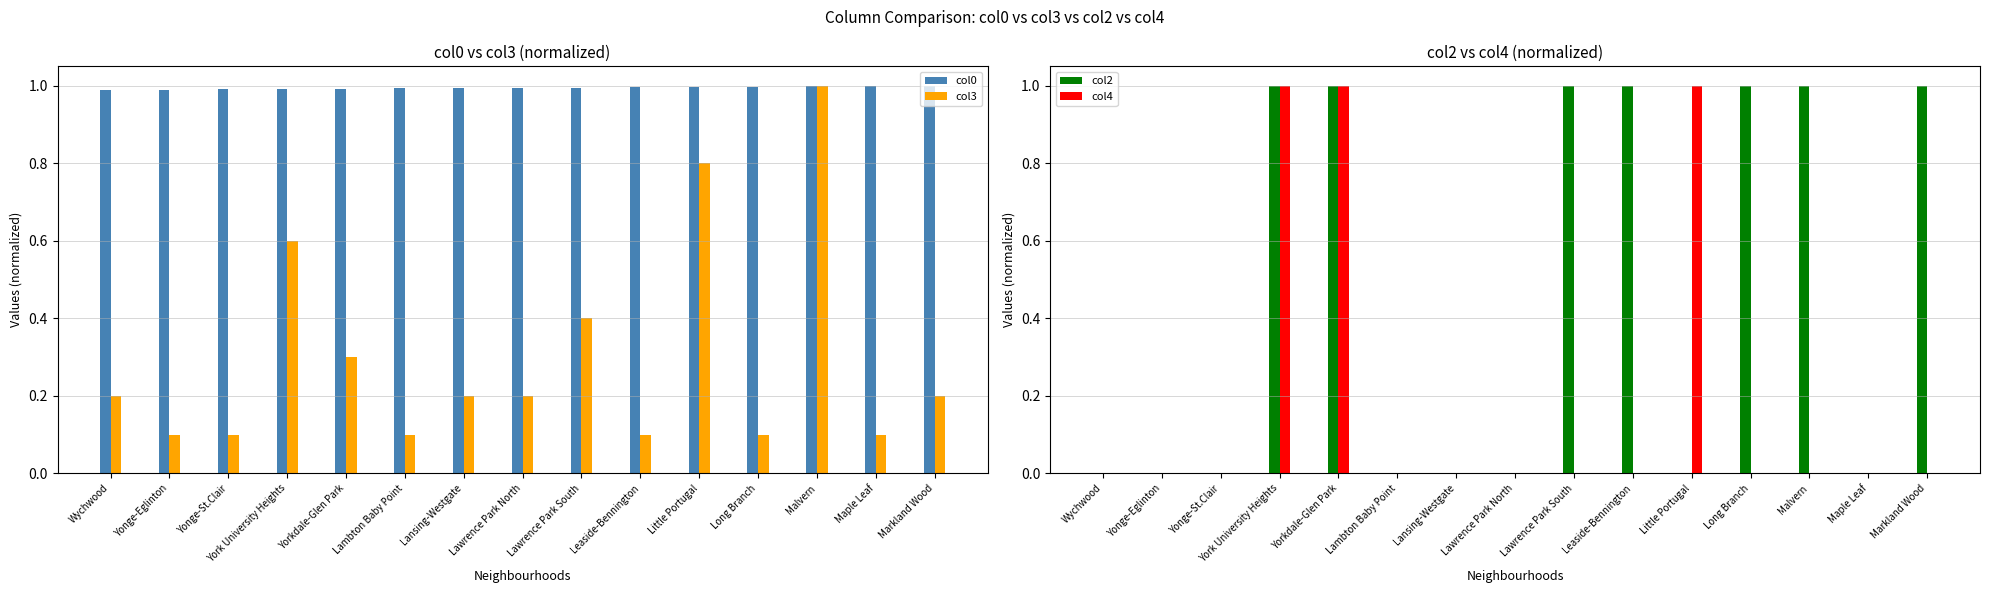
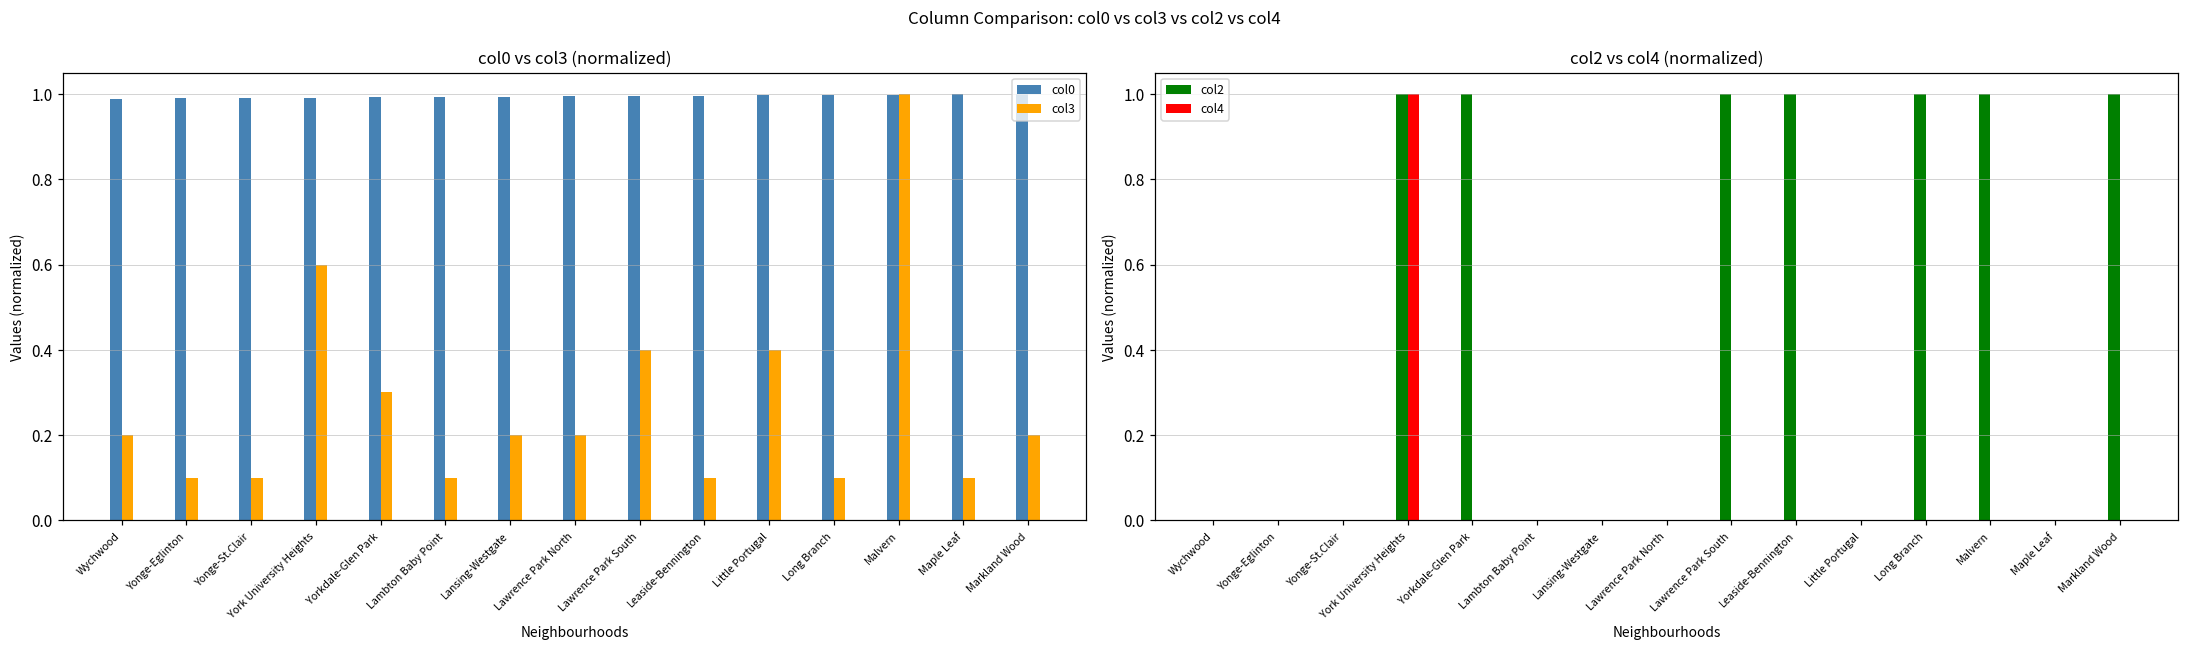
col0 vs col3 (normalized), col3, Little Portugal: 0.80 -> 0.40
col2 vs col4 (normalized), col4, Yorkdale-Glen Park: 1 -> 0
col2 vs col4 (normalized), col4, Little Portugal: 1 -> 0
